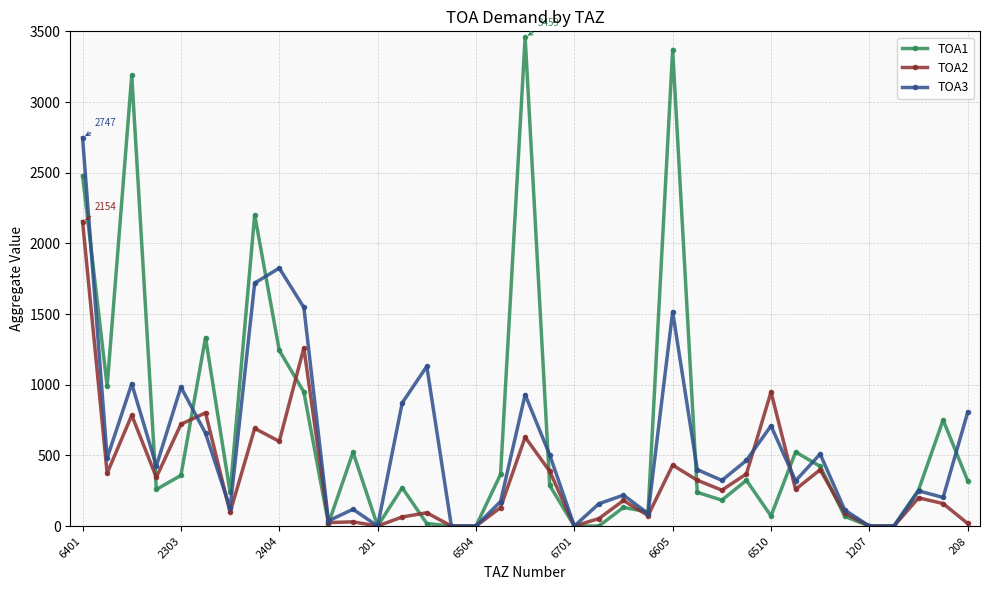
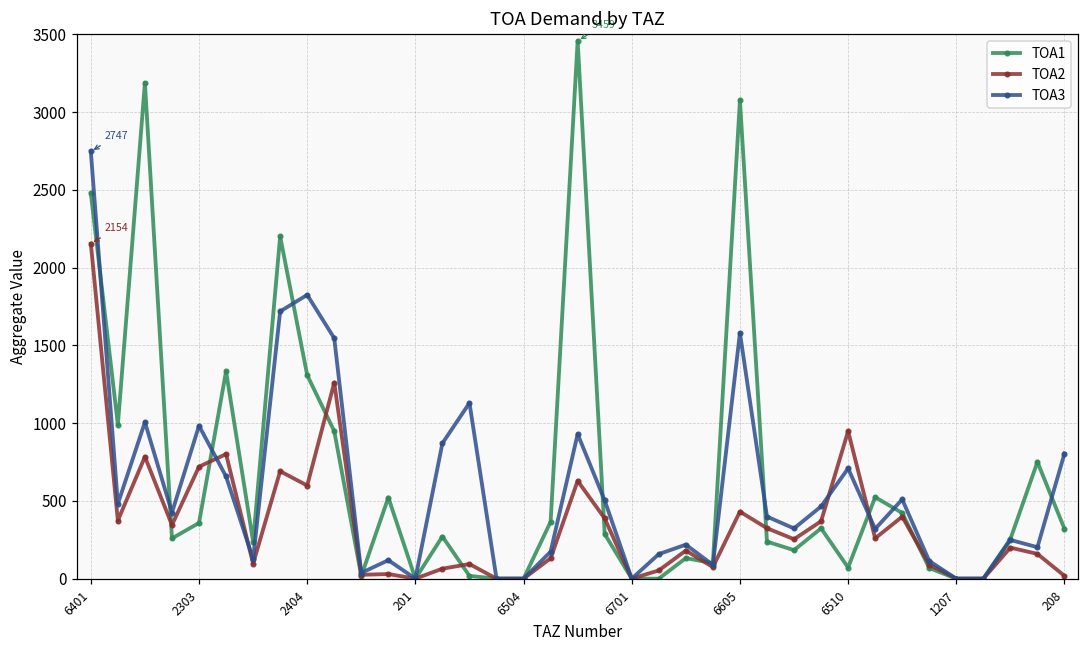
TOA1, 2404: 1240 -> 1310
TOA1, 6605: 3370 -> 3080
TOA3, 6605: 1520 -> 1580
